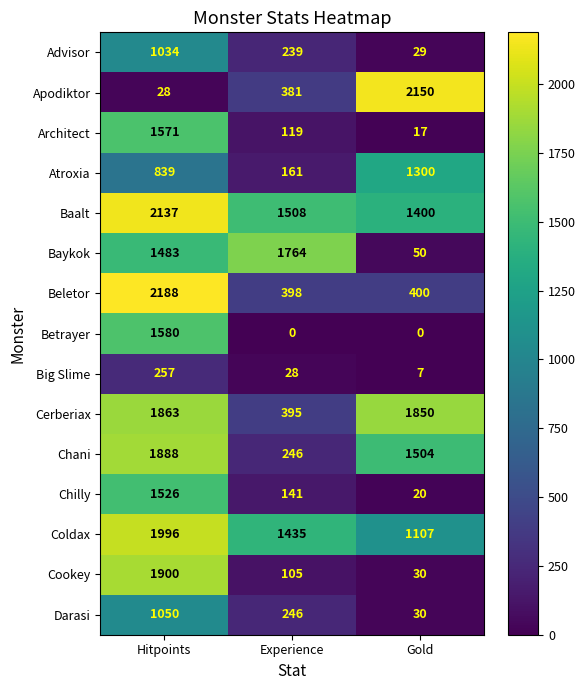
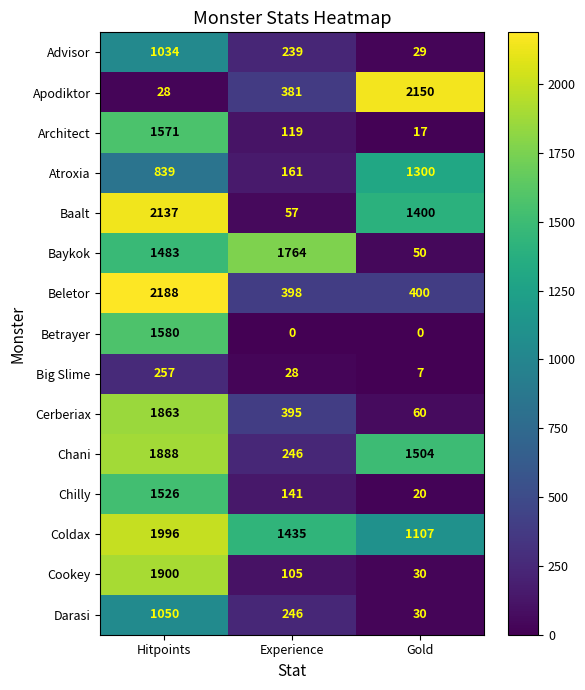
Baalt, Experience: 1508 -> 57
Cerberiax, Gold: 1850 -> 60
